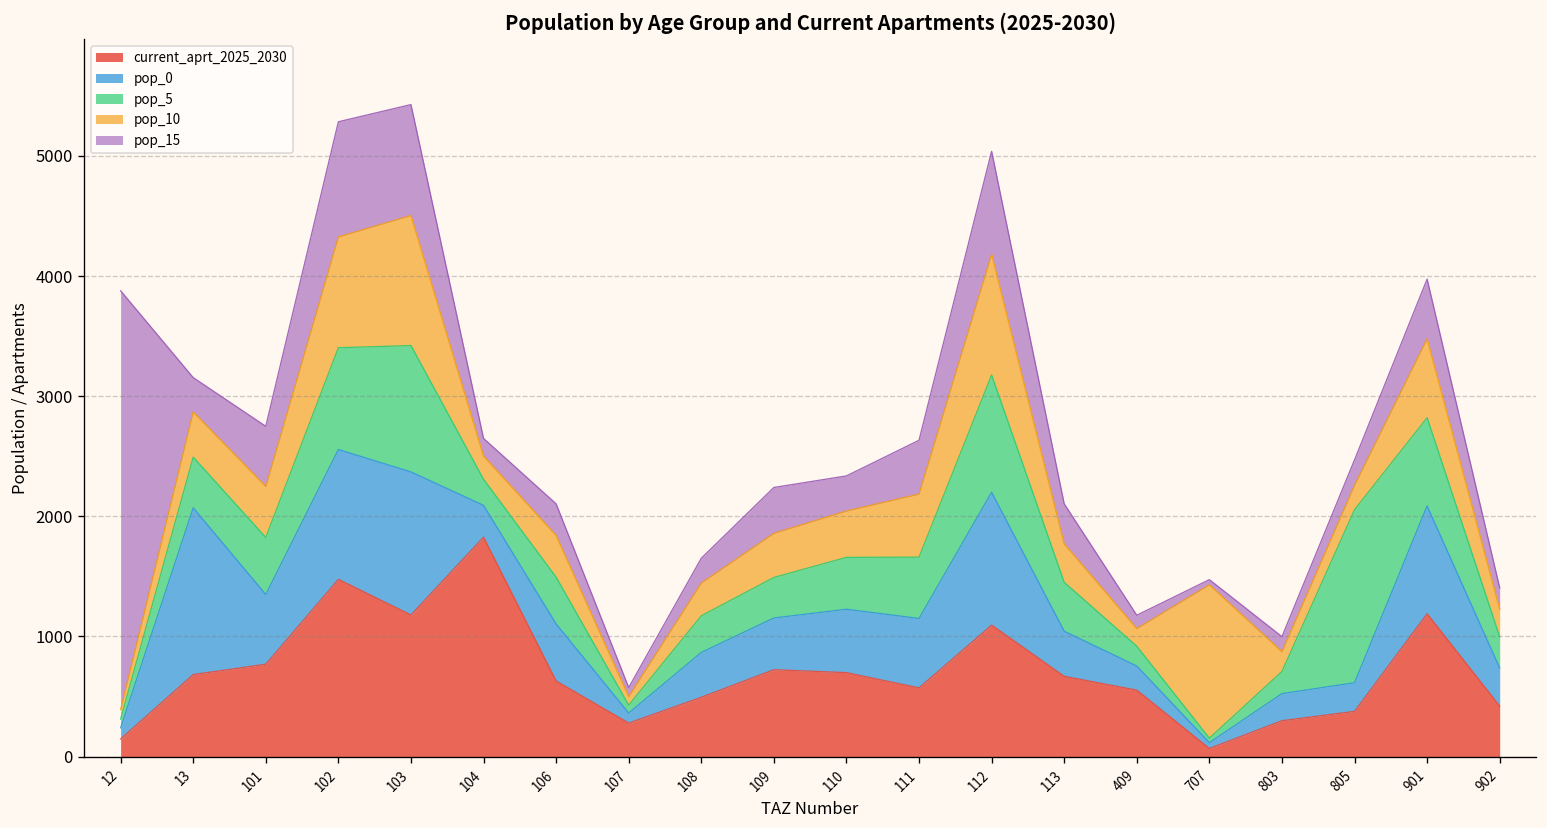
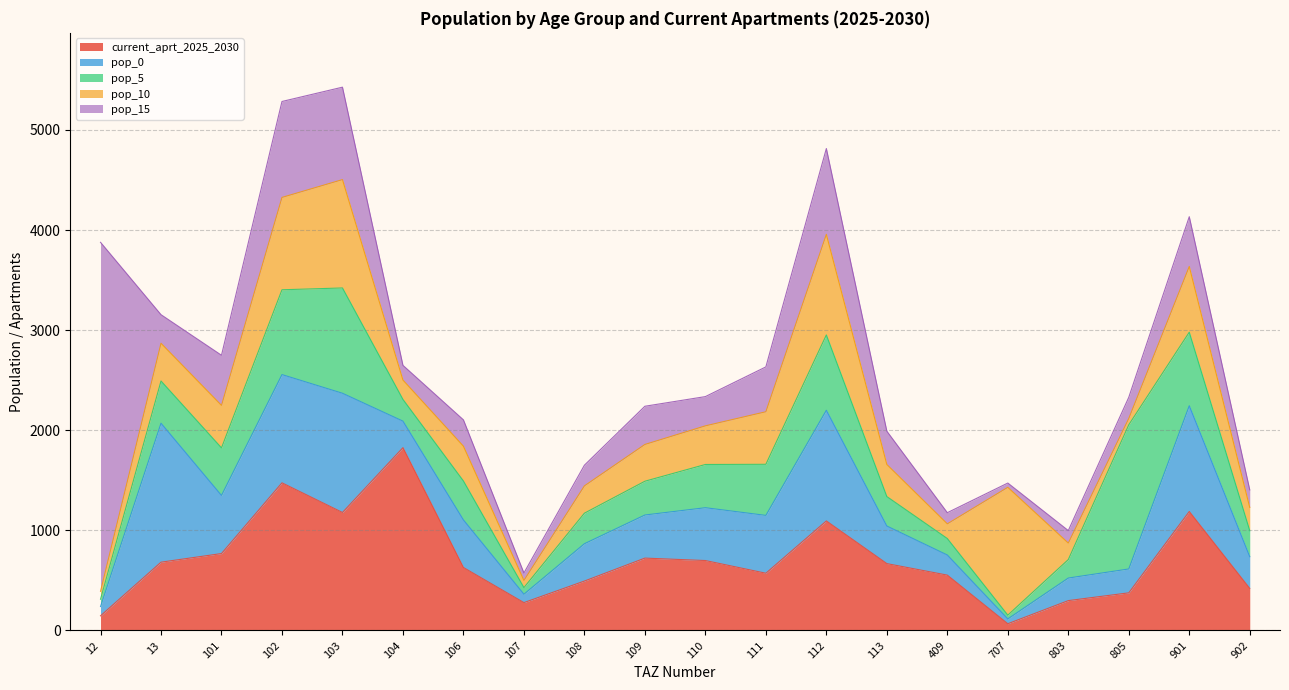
pop_5, 112: 980 -> 750
pop_5, 113: 410 -> 290
pop_10, 805: 200 -> 60
pop_0, 901: 900 -> 1060
